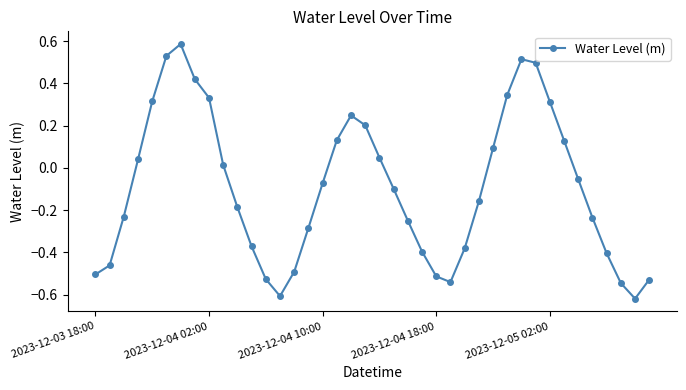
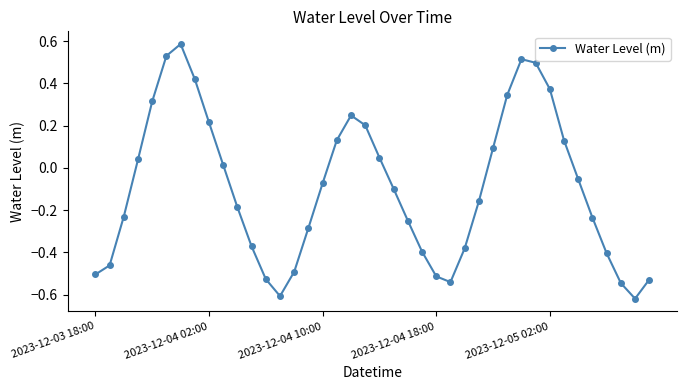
2023-12-04 02:00: 0.33 -> 0.21
2023-12-05 02:00: 0.31 -> 0.37
